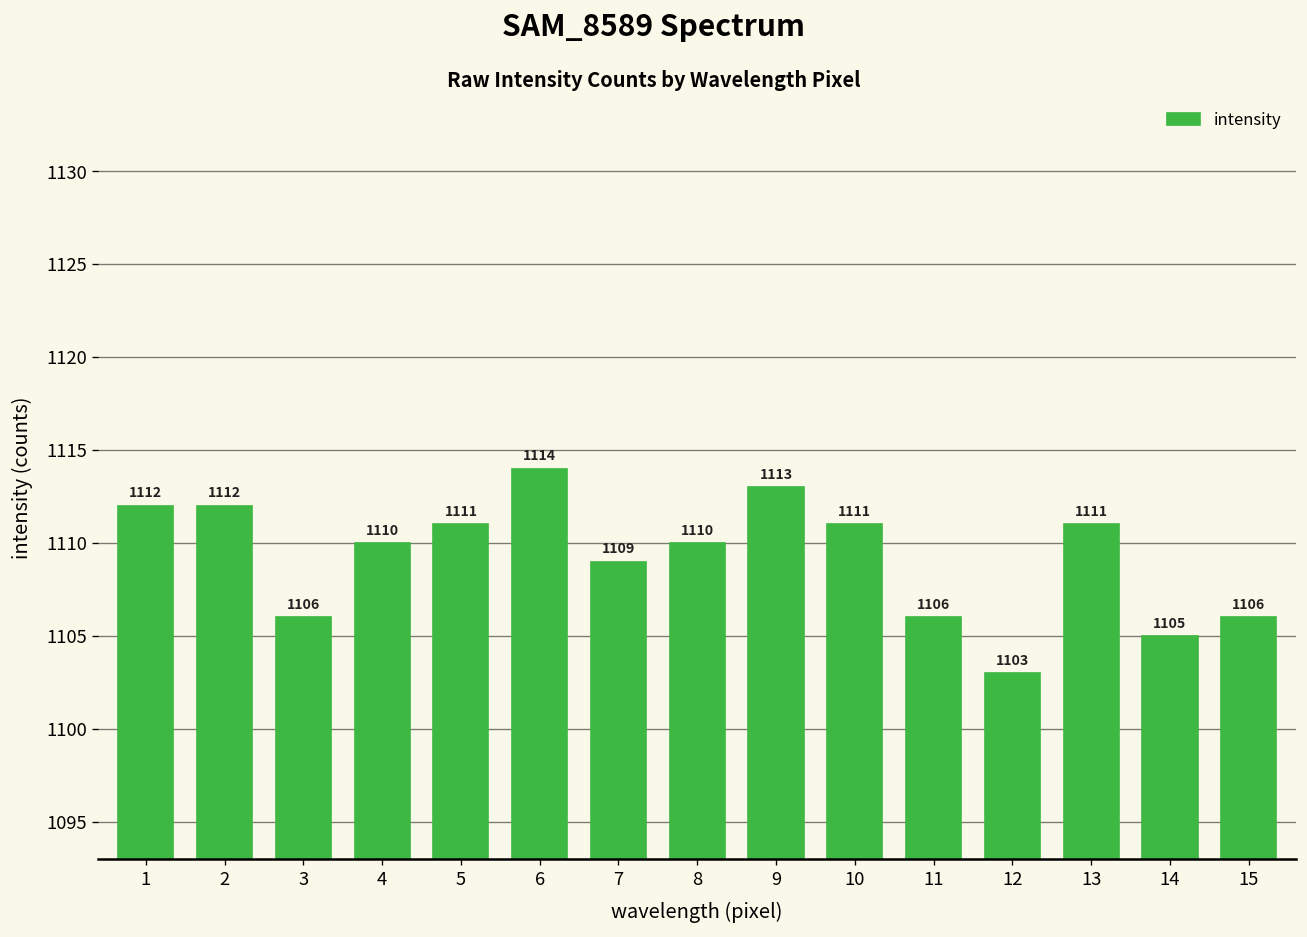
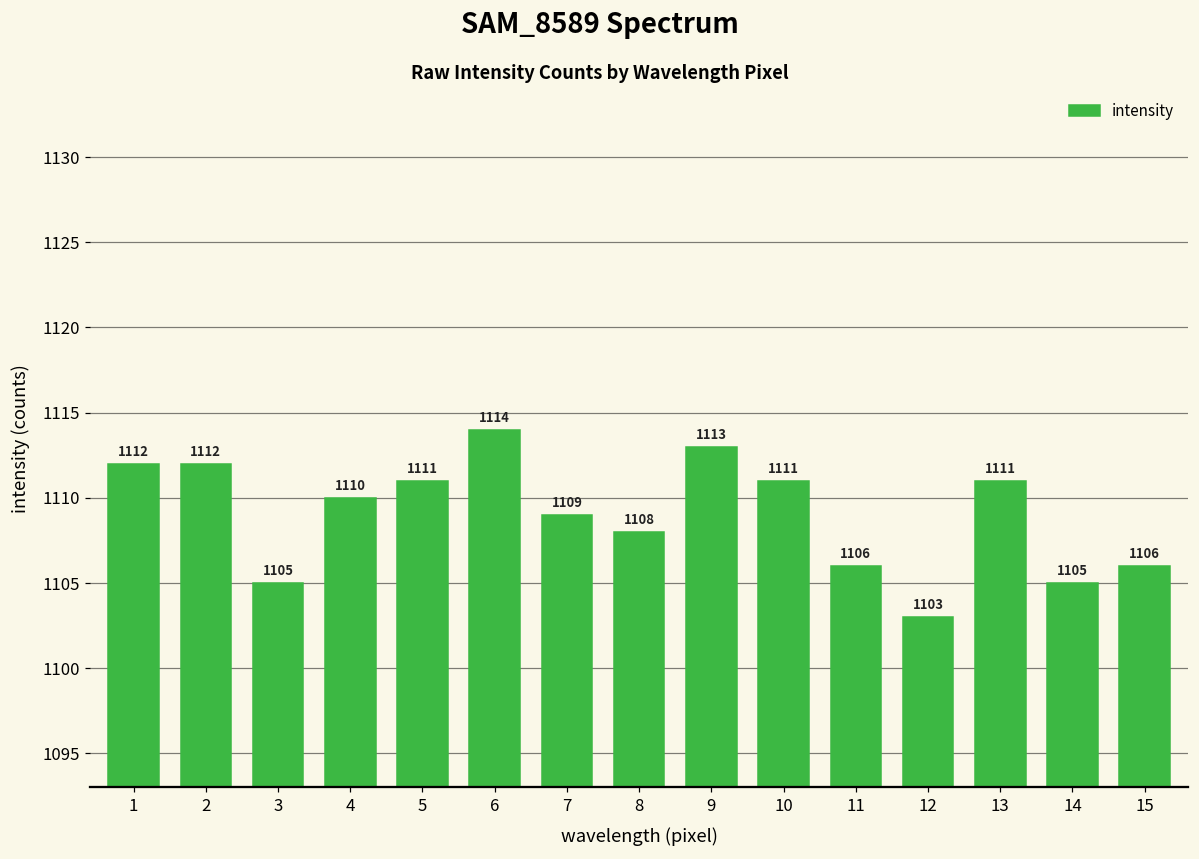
3: 1106 -> 1105
8: 1110 -> 1108
